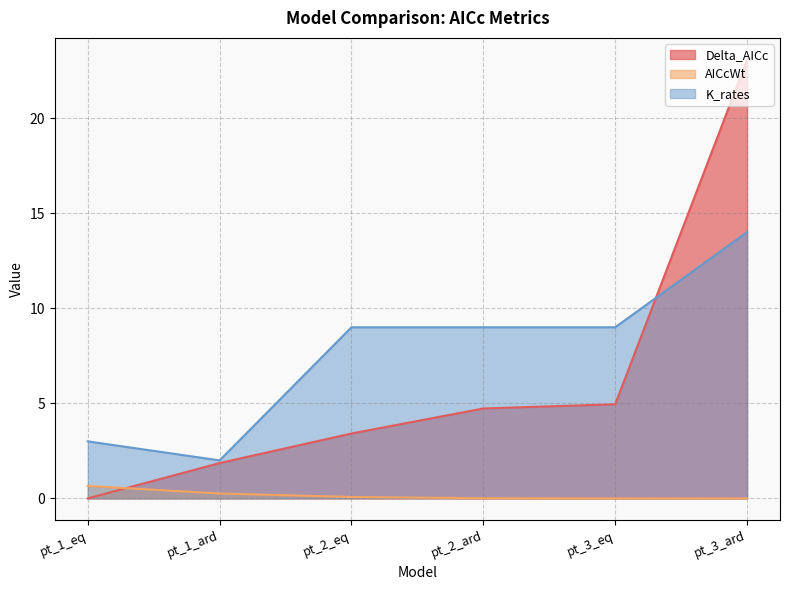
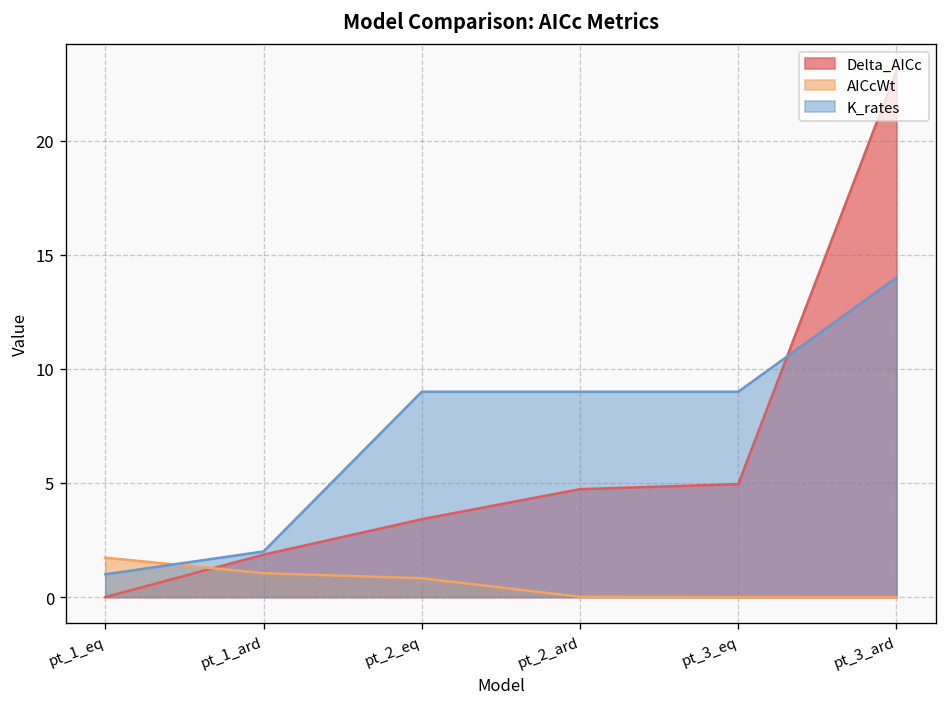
AICcWt, pt_1_eq: 0.7 -> 1.7
K_rates, pt_1_eq: 3 -> 1
AICcWt, pt_1_ard: 0.3 -> 1.0
AICcWt, pt_2_eq: 0.1 -> 0.8
